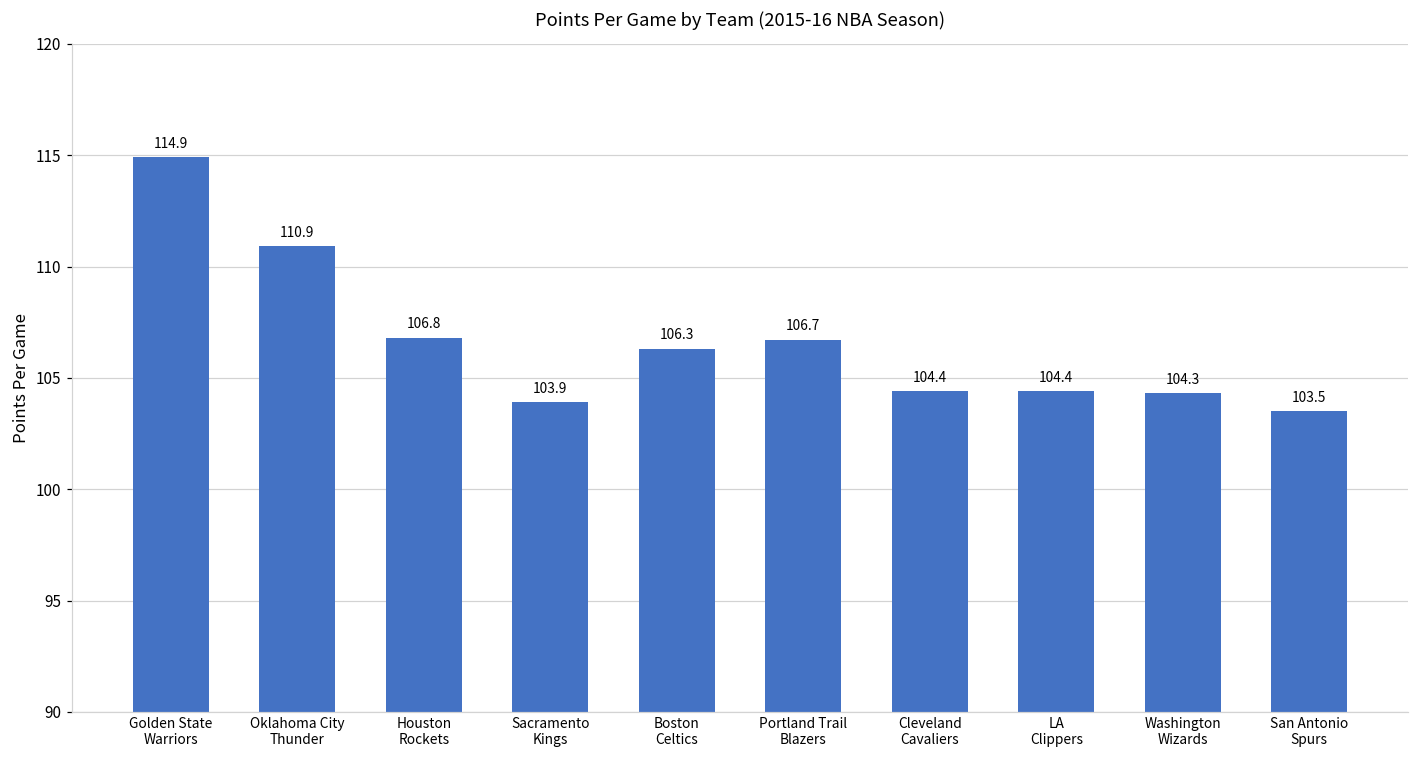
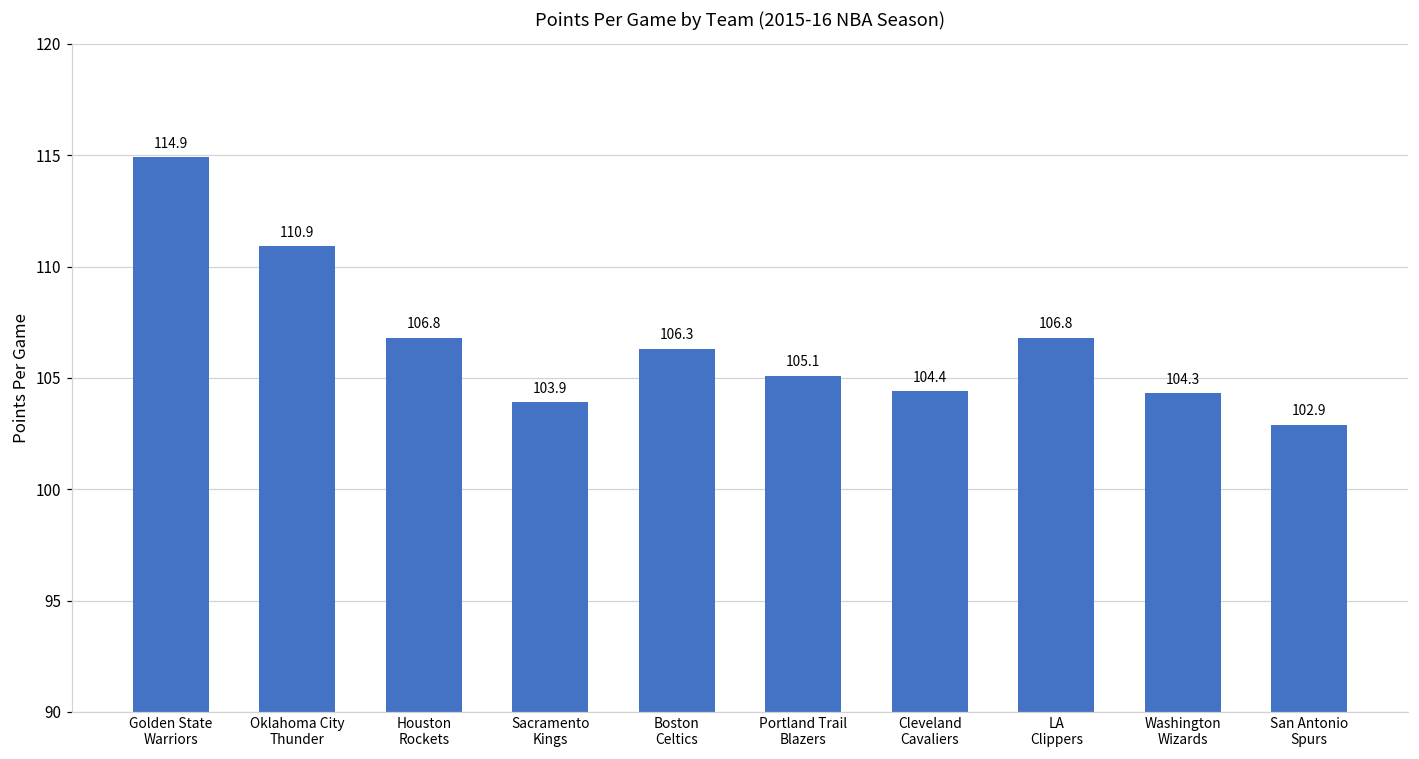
Portland Trail Blazers: 106.7 -> 105.1
LA Clippers: 104.4 -> 106.8
San Antonio Spurs: 103.5 -> 102.9
